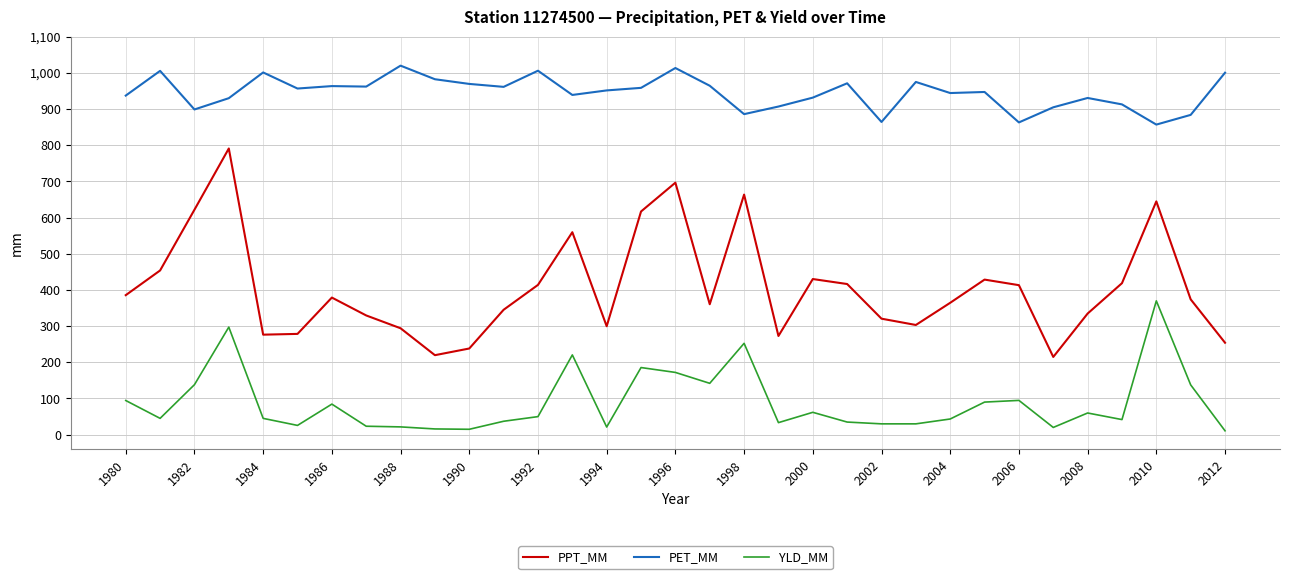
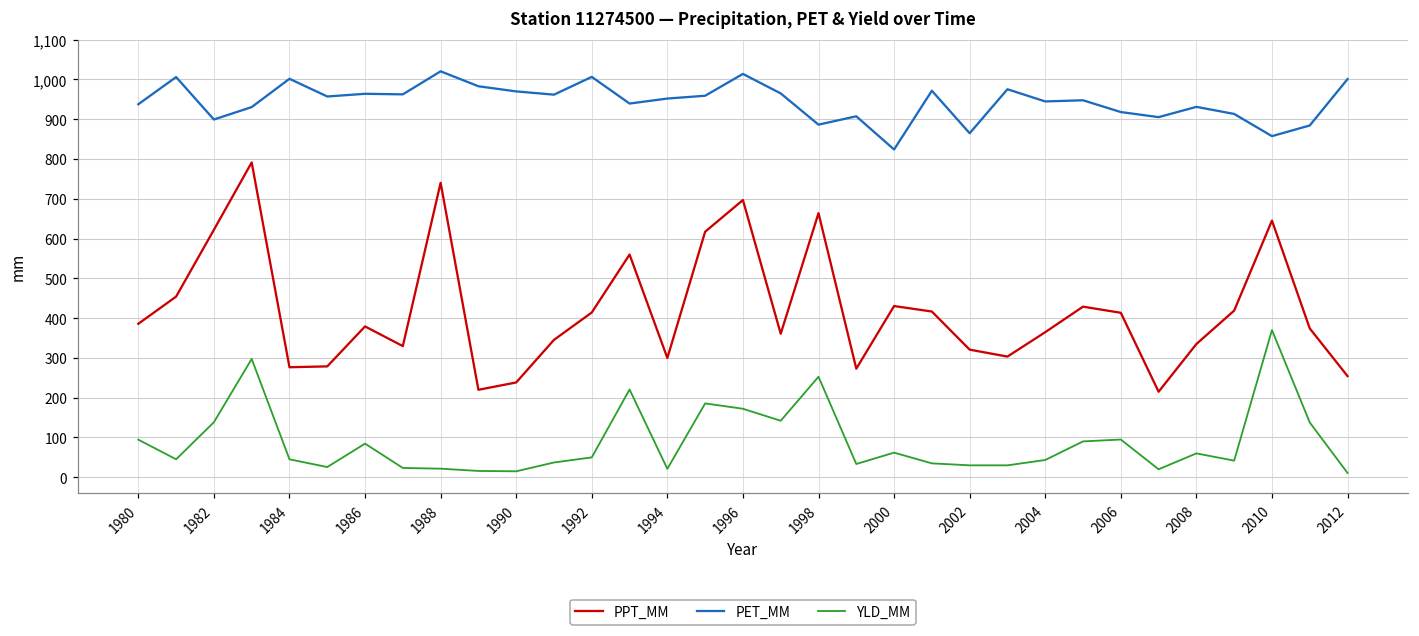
PPT_MM, 1988: 290 -> 740
PET_MM, 2000: 930 -> 820
PET_MM, 2006: 860 -> 920
